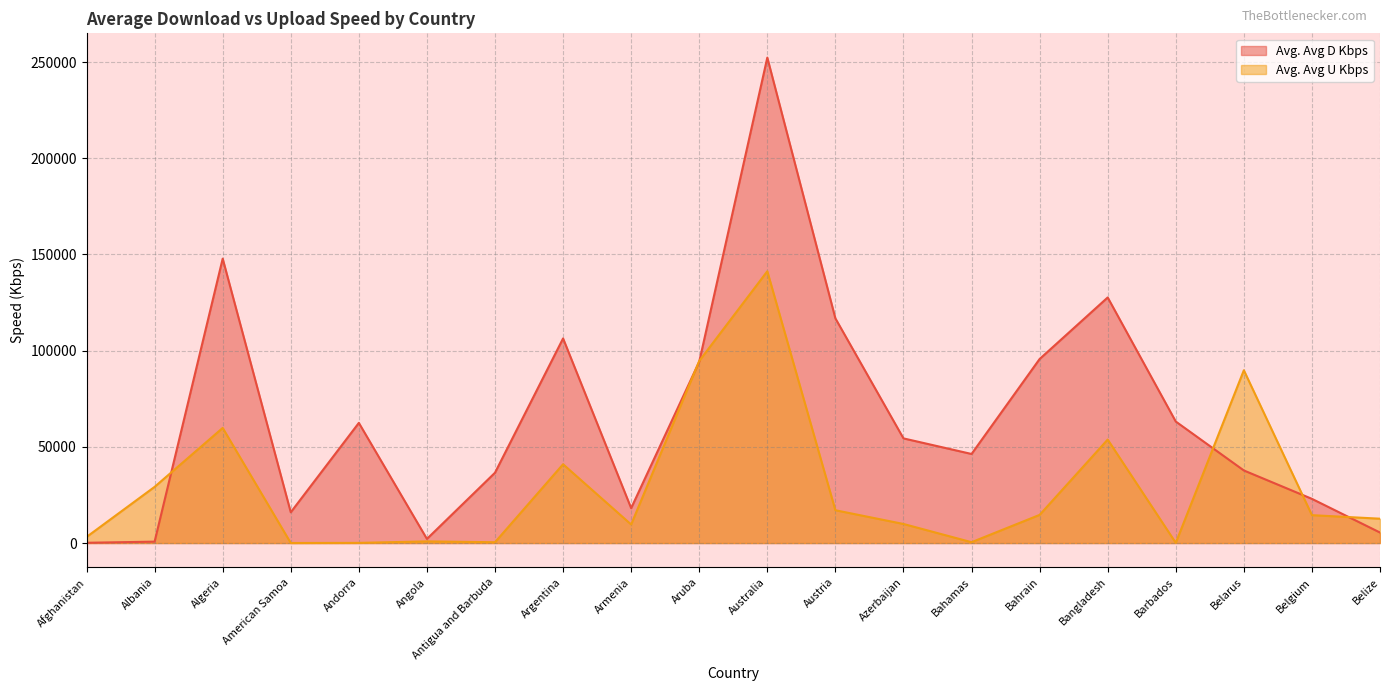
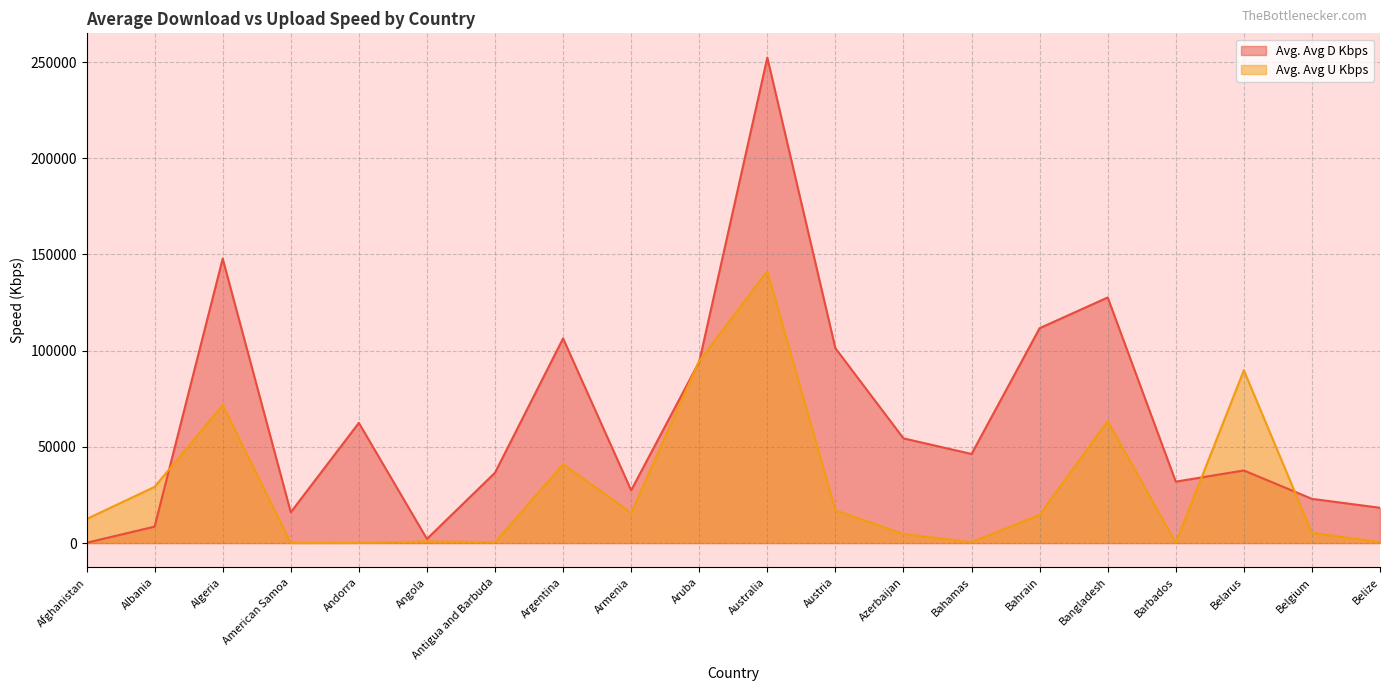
Avg. Avg U Kbps, Afghanistan: 3000 -> 12000
Avg. Avg D Kbps, Albania: 1000 -> 9000
Avg. Avg U Kbps, Algeria: 60000 -> 72000
Avg. Avg D Kbps, Armenia: 18000 -> 27000
Avg. Avg U Kbps, Armenia: 10000 -> 16000
Avg. Avg D Kbps, Austria: 117000 -> 101000
Avg. Avg U Kbps, Azerbaijan: 10000 -> 5000
Avg. Avg D Kbps, Bahrain: 96000 -> 112000
Avg. Avg U Kbps, Bangladesh: 54000 -> 63000
Avg. Avg D Kbps, Barbados: 63000 -> 32000
Avg. Avg U Kbps, Belgium: 14000 -> 5000
Avg. Avg D Kbps, Belize: 5000 -> 18000
Avg. Avg U Kbps, Belize: 13000 -> 0
